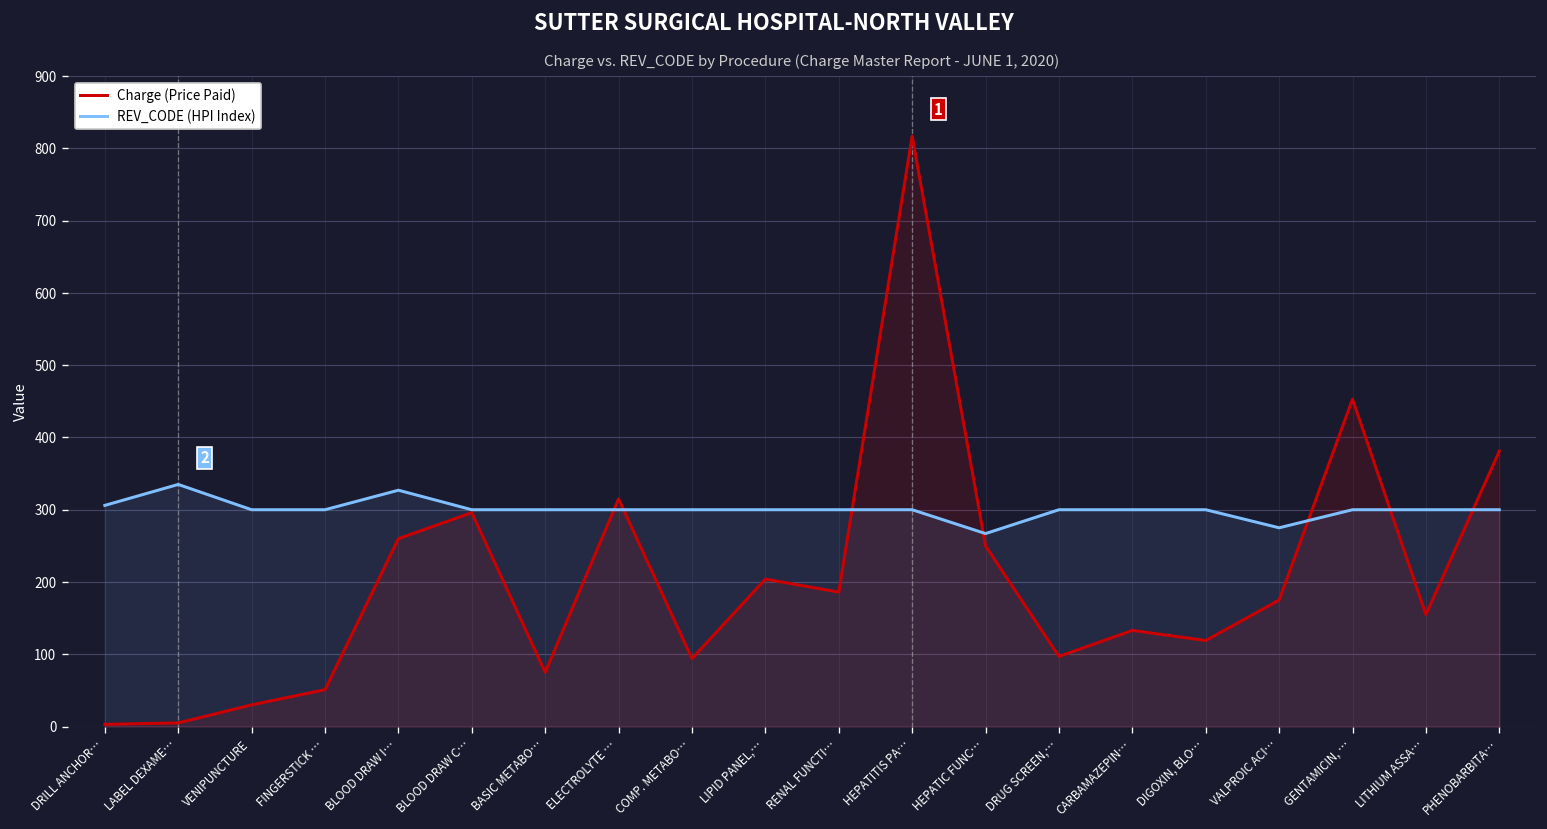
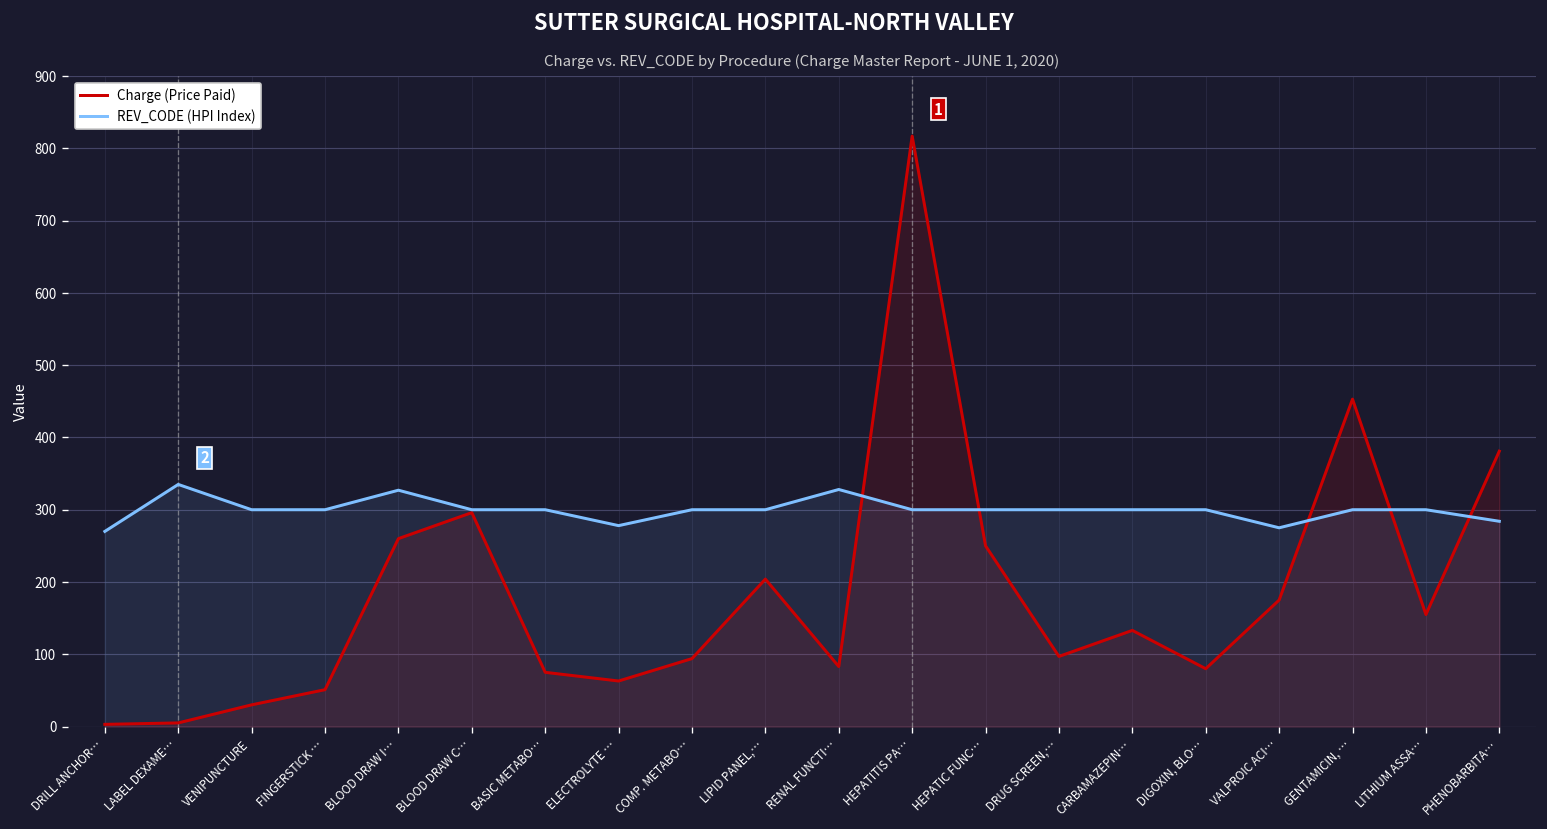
REV_CODE (HPI Index), DRILL ANCHOR…: 310 -> 270
Charge (Price Paid), ELECTROLYTE …: 320 -> 60
REV_CODE (HPI Index), ELECTROLYTE …: 300 -> 280
Charge (Price Paid), RENAL FUNCTI…: 190 -> 80
REV_CODE (HPI Index), RENAL FUNCTI…: 300 -> 330
REV_CODE (HPI Index), HEPATIC FUNC…: 270 -> 300
Charge (Price Paid), DIGOXIN, BLO…: 120 -> 80
REV_CODE (HPI Index), PHENOBARBITA…: 300 -> 280
